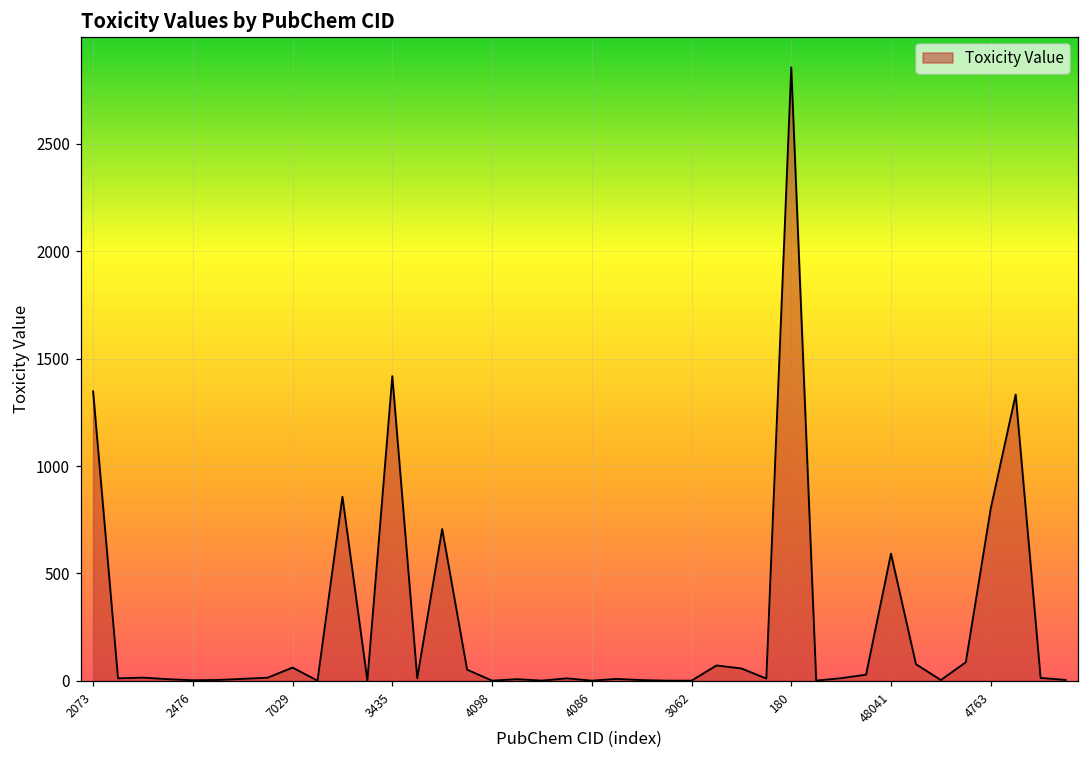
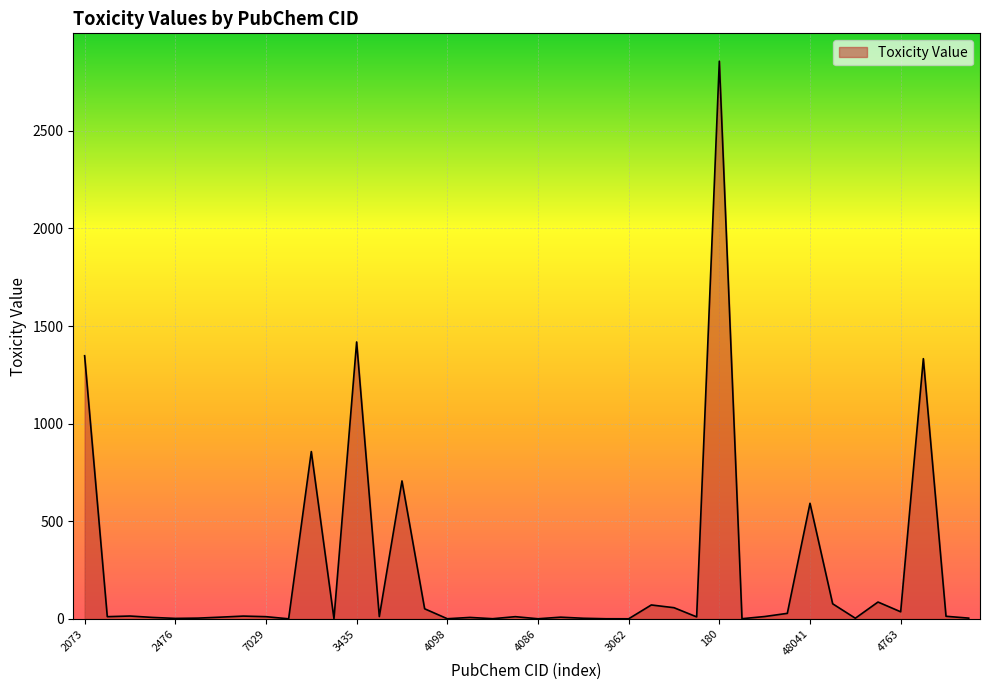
7029: 60 -> 10
4763: 800 -> 40
